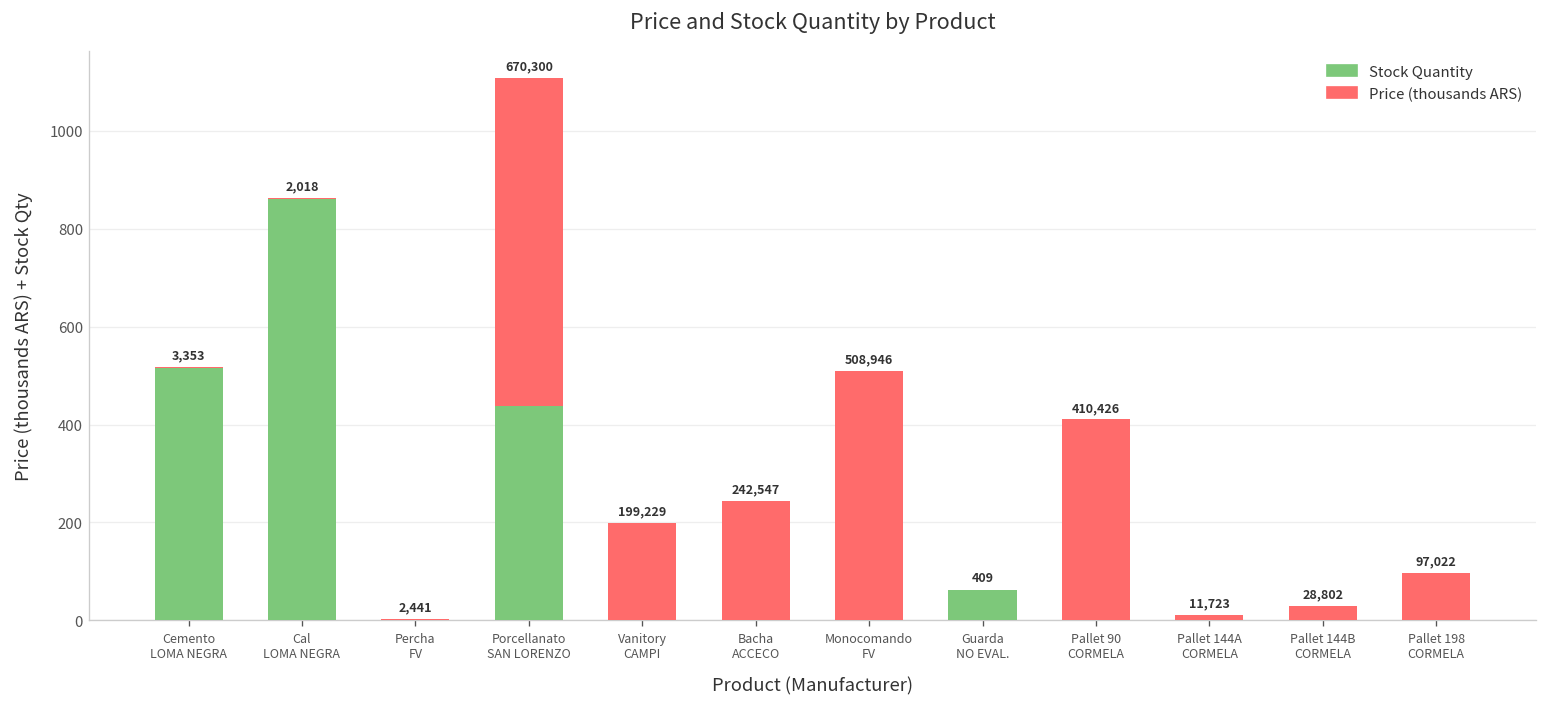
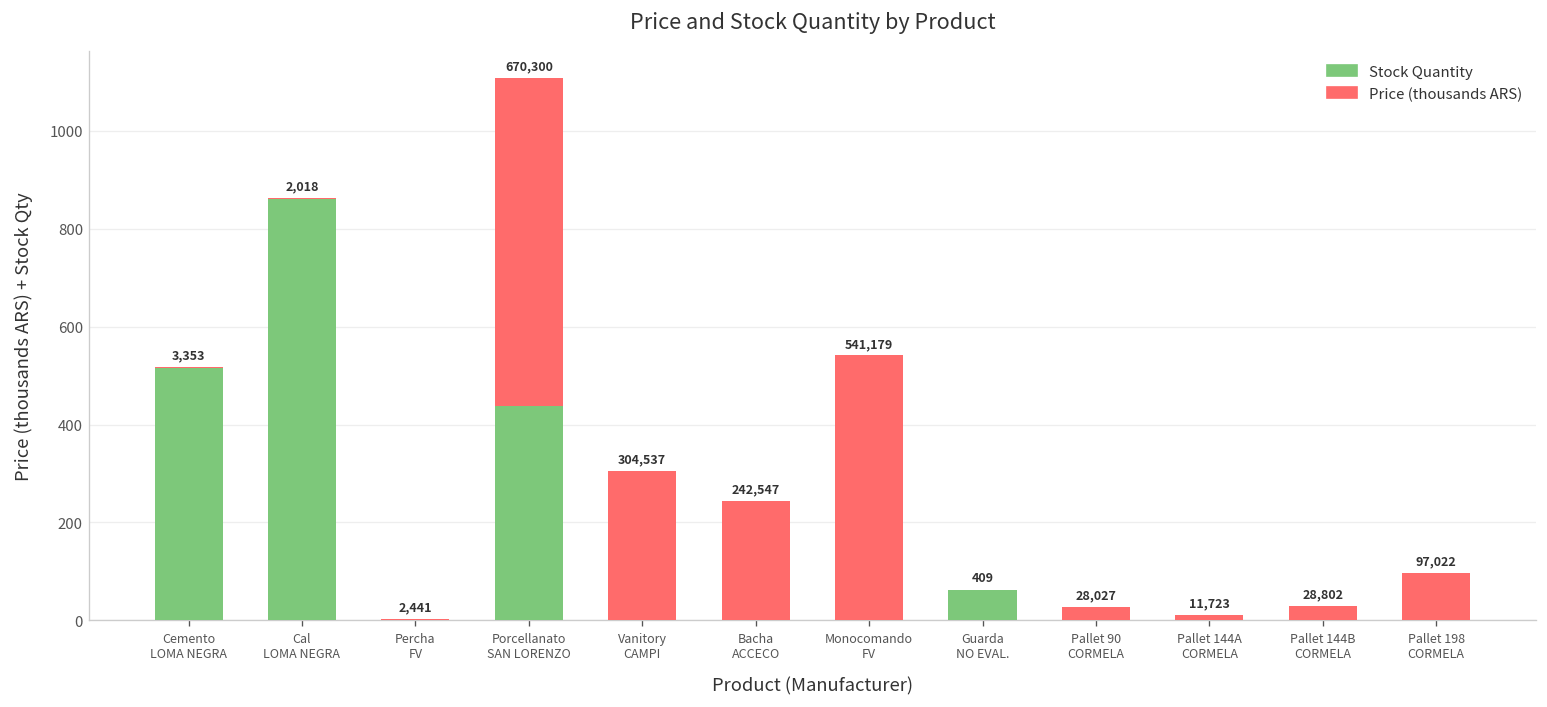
Price (thousands ARS), Vanitory CAMPI: 199,229 -> 304,537
Price (thousands ARS), Monocomando FV: 508,946 -> 541,179
Price (thousands ARS), Pallet 90 CORMELA: 410,426 -> 28,027
